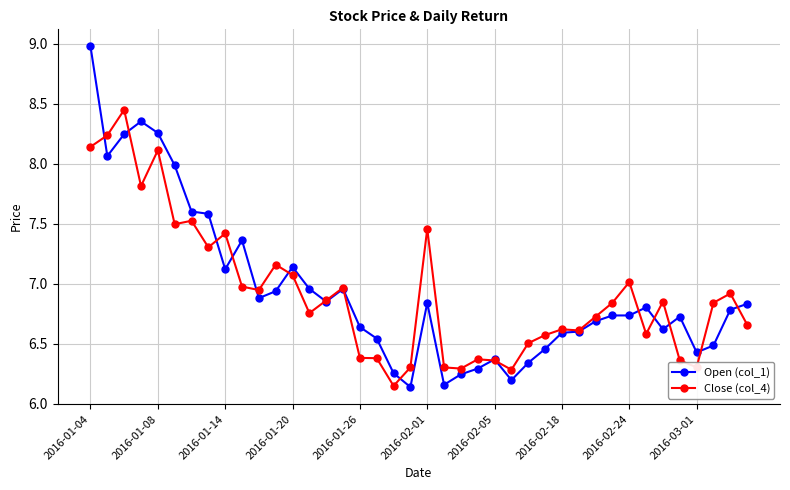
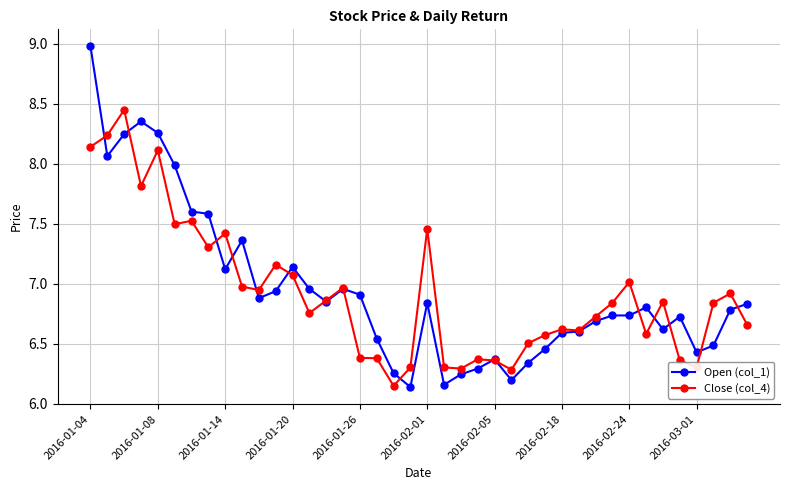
Open (col_1), 2016-01-26: 6.64 -> 6.91
